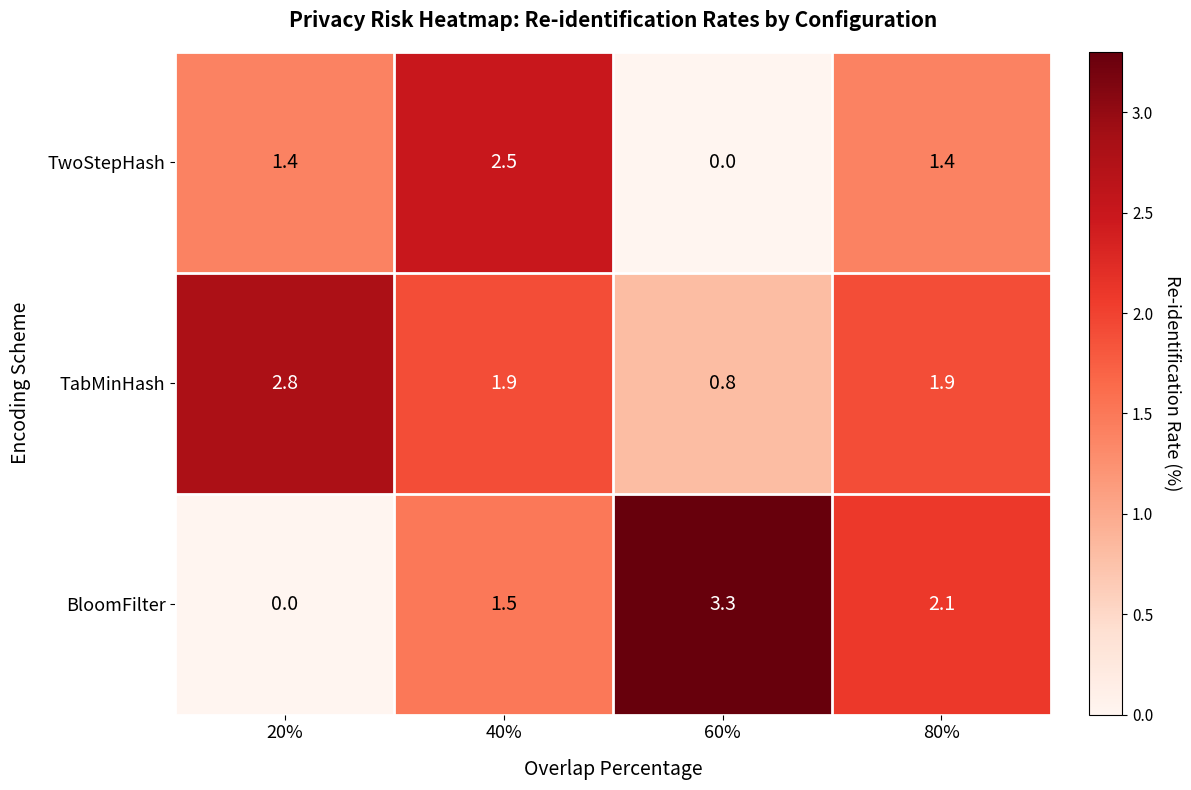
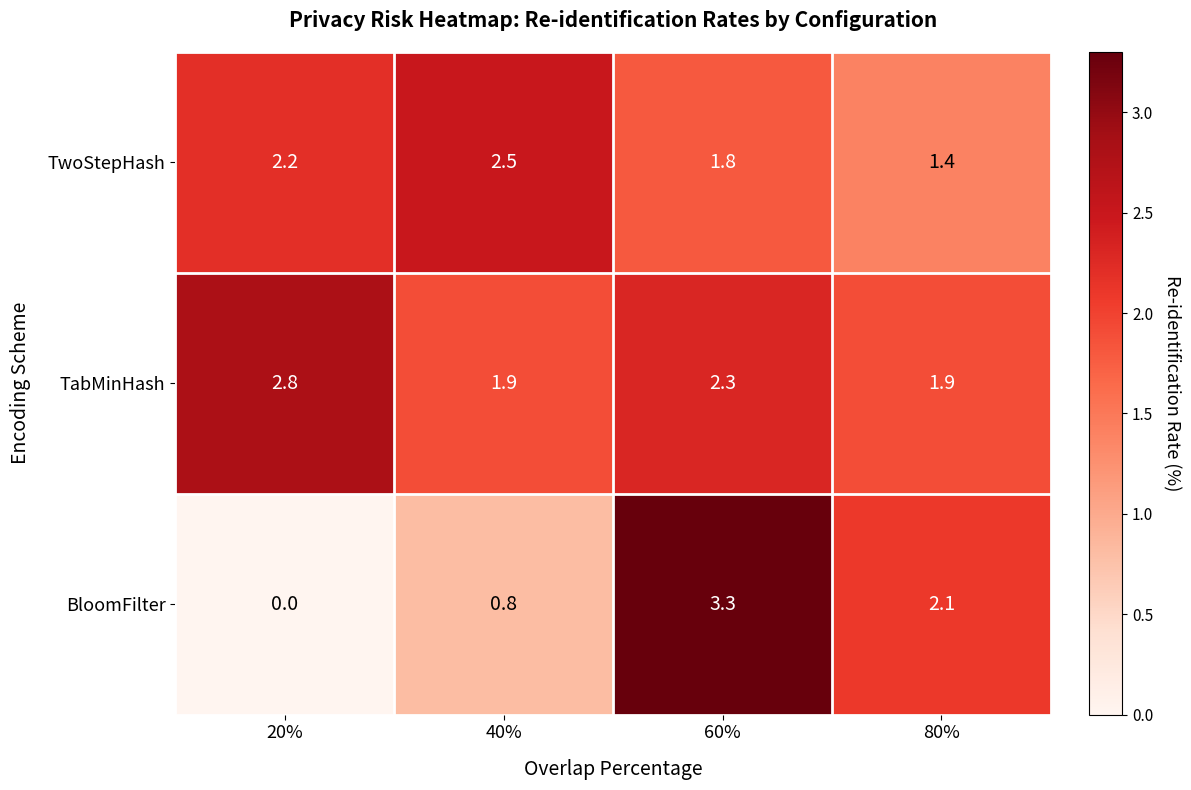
TwoStepHash, 20%: 1.4 -> 2.2
TwoStepHash, 60%: 0.0 -> 1.8
TabMinHash, 60%: 0.8 -> 2.3
BloomFilter, 40%: 1.5 -> 0.8
